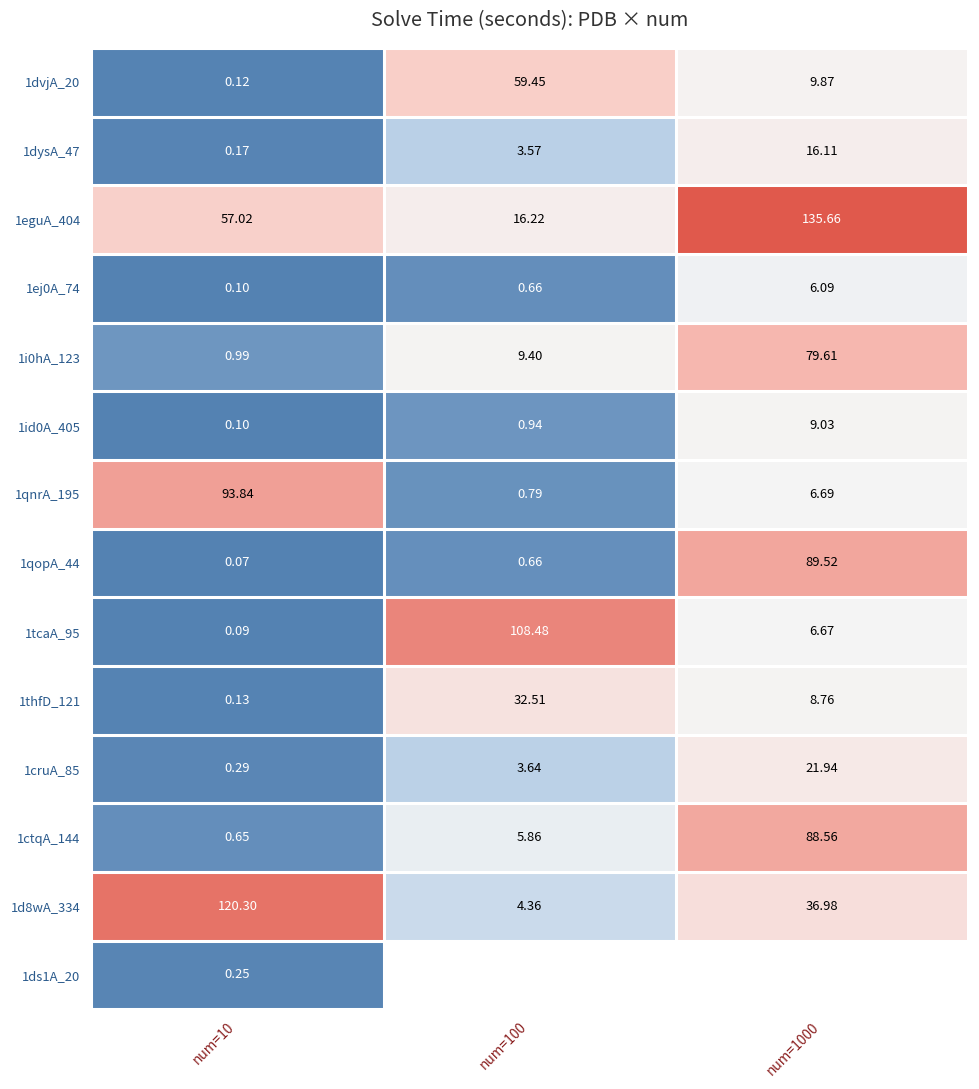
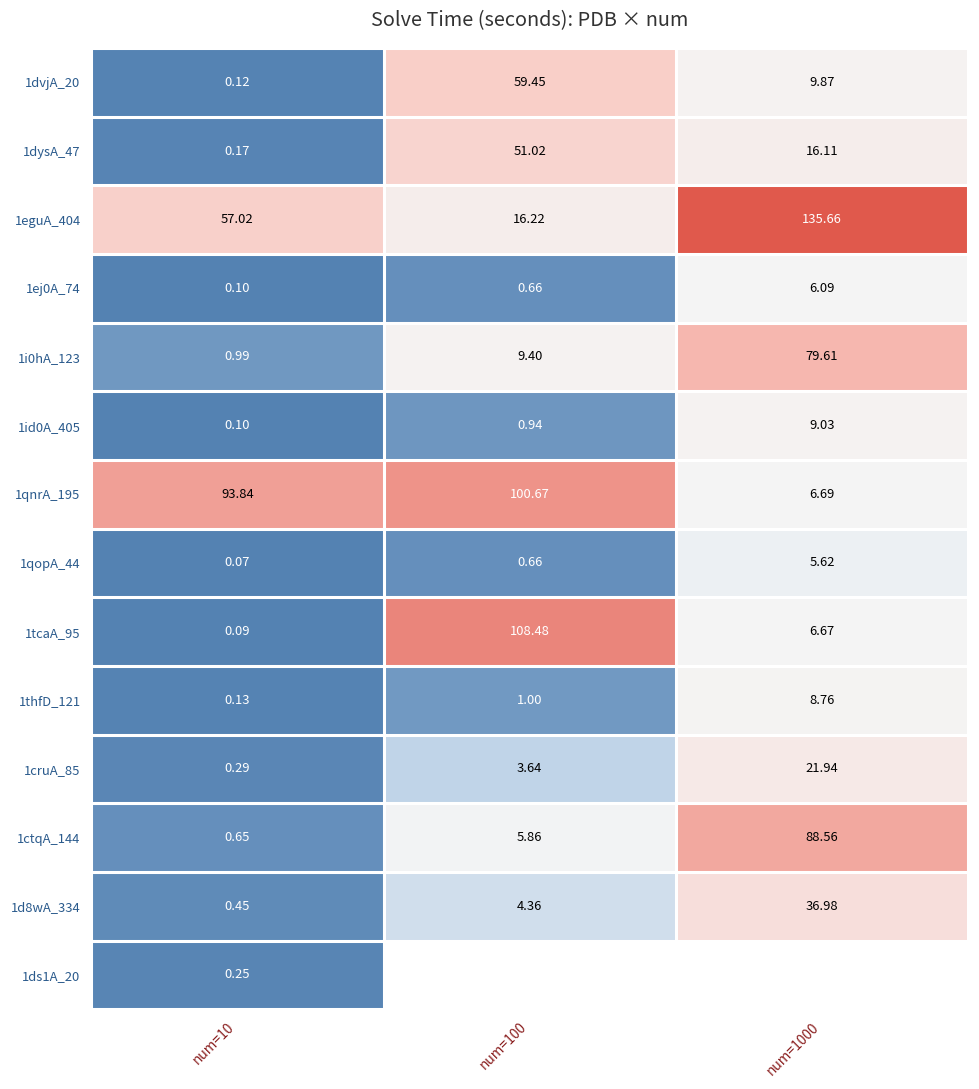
1dysA_47, num=100: 3.57 -> 51.02
1qnrA_195, num=100: 0.79 -> 100.67
1qopA_44, num=1000: 89.52 -> 5.62
1thfD_121, num=100: 32.51 -> 1.00
1d8wA_334, num=10: 120.30 -> 0.45
